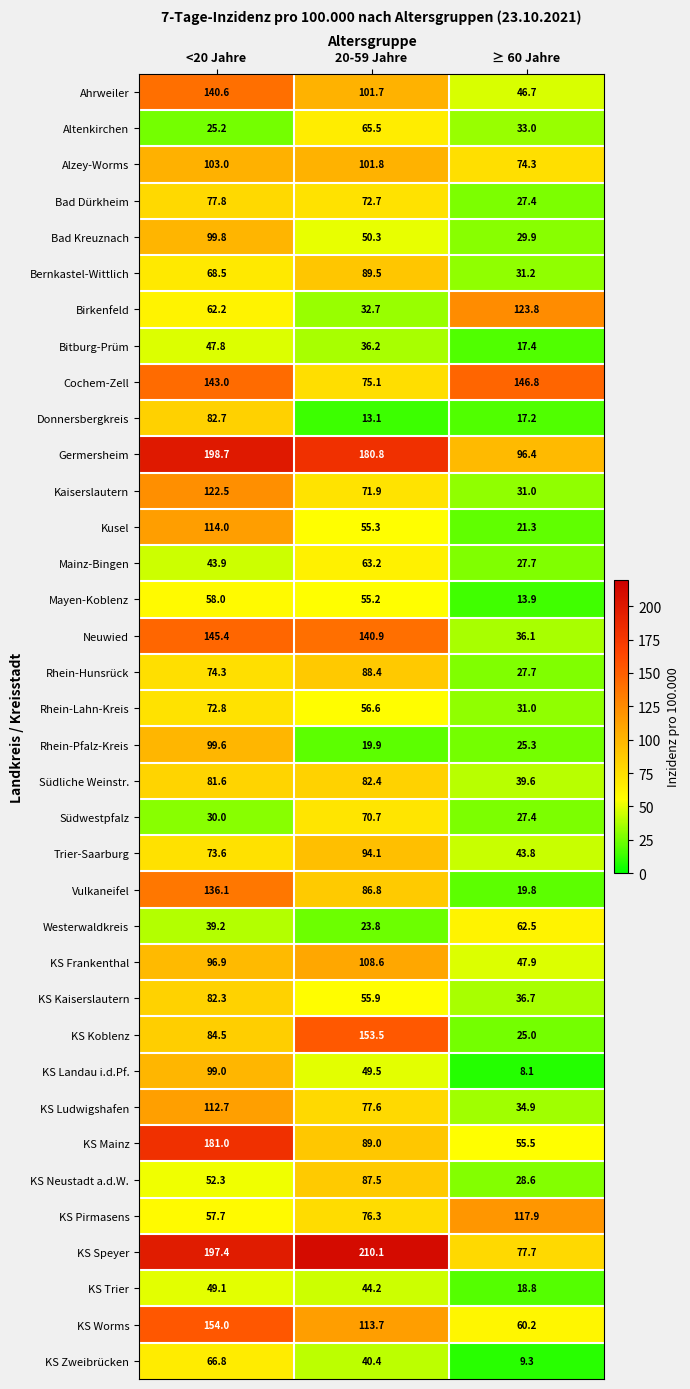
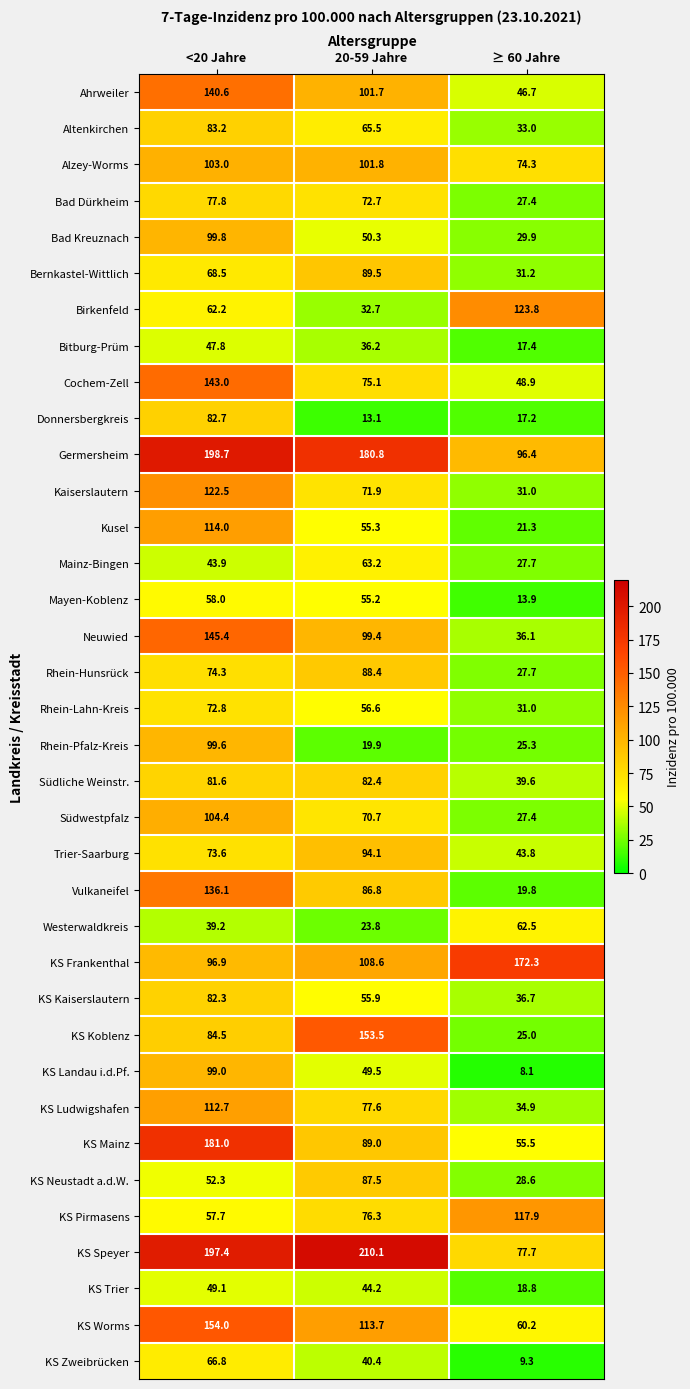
Altenkirchen, <20 Jahre: 25.2 -> 83.2
Cochem-Zell, ≥ 60 Jahre: 146.8 -> 48.9
Neuwied, 20-59 Jahre: 140.9 -> 99.4
Südwestpfalz, <20 Jahre: 30.0 -> 104.4
KS Frankenthal, ≥ 60 Jahre: 47.9 -> 172.3
